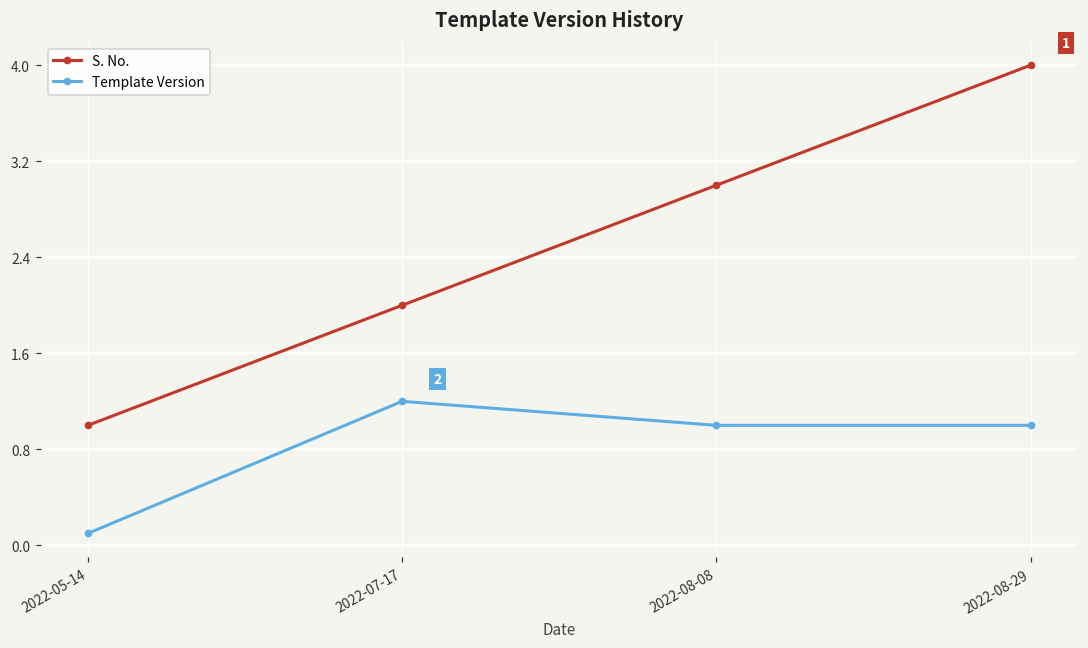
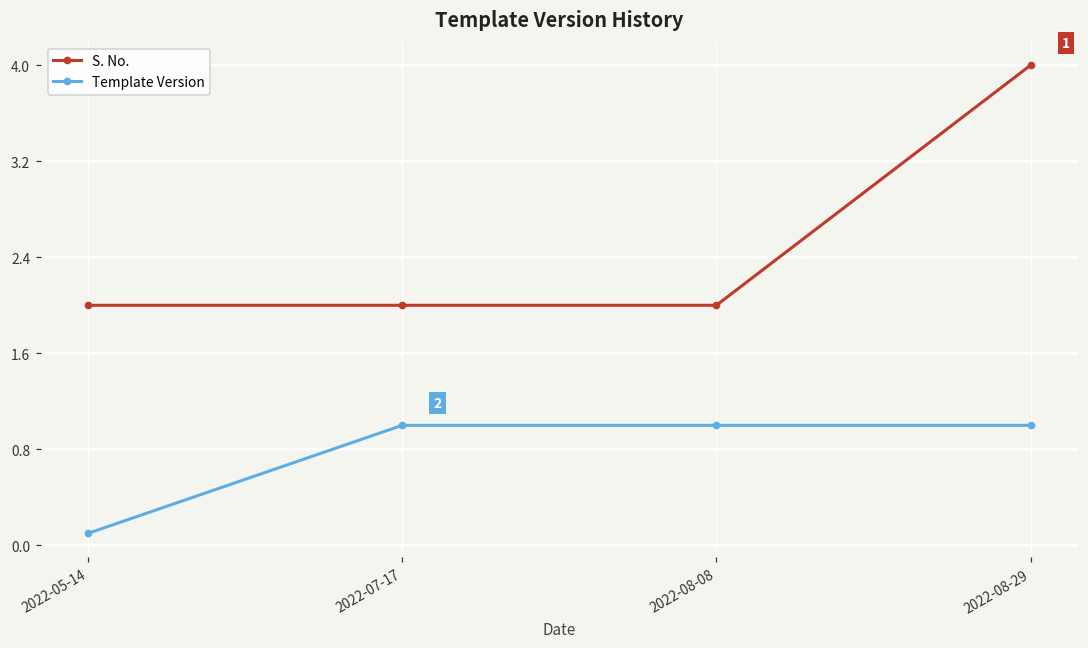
S. No., 2022-05-14: 1 -> 2
Template Version, 2022-07-17: 1.2 -> 1.0
S. No., 2022-08-08: 3 -> 2
